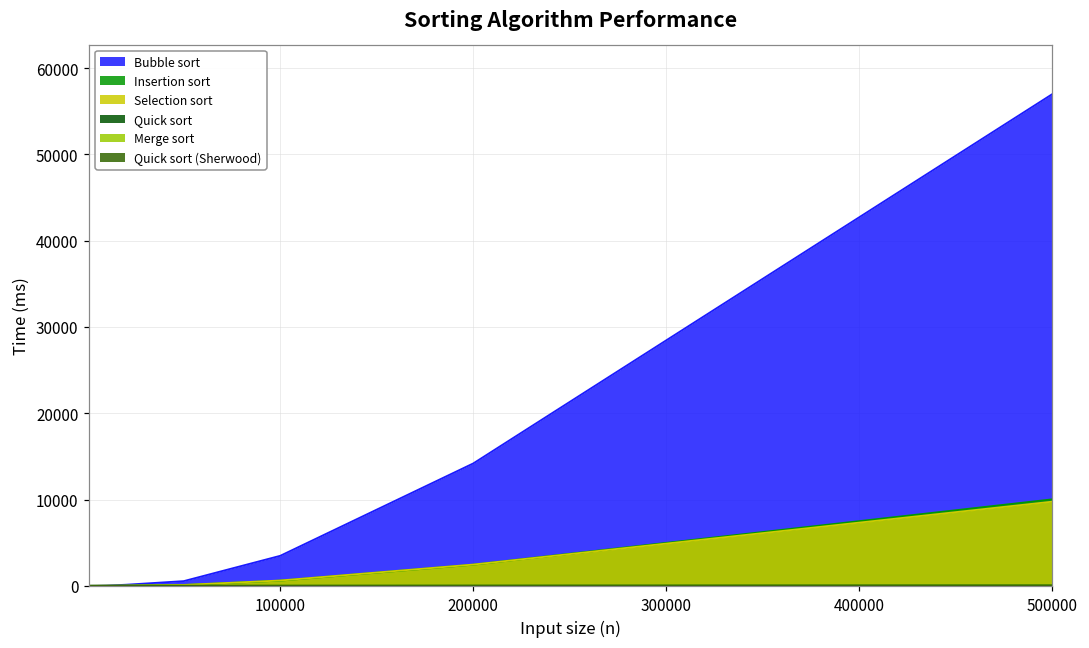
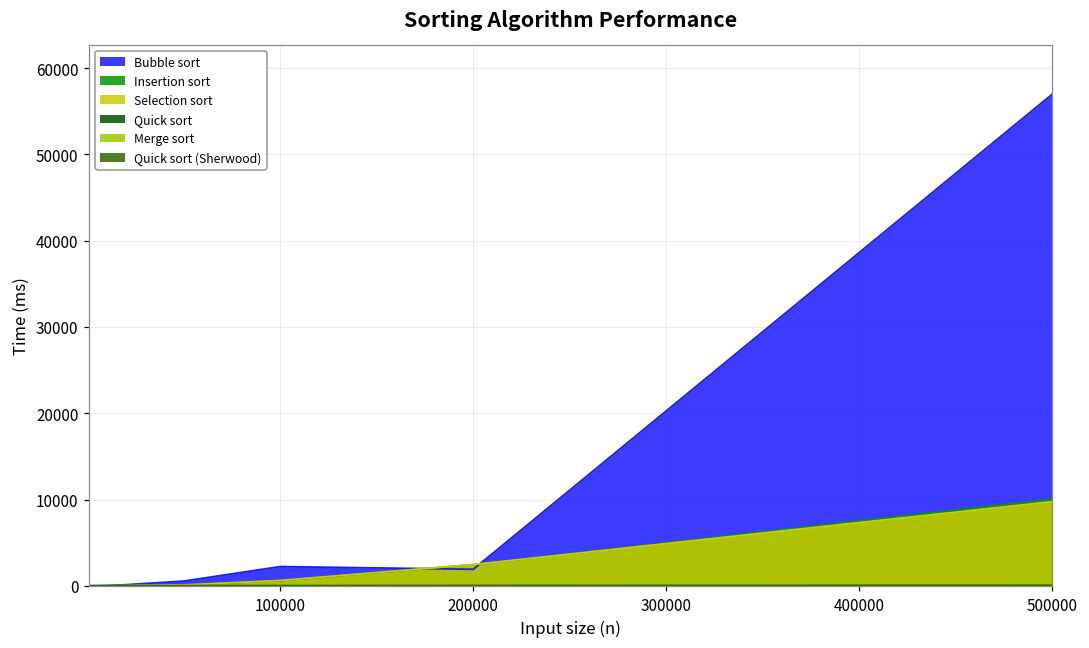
Bubble sort, 100000: 3000 -> 2000
Bubble sort, 200000: 14000 -> 2000
